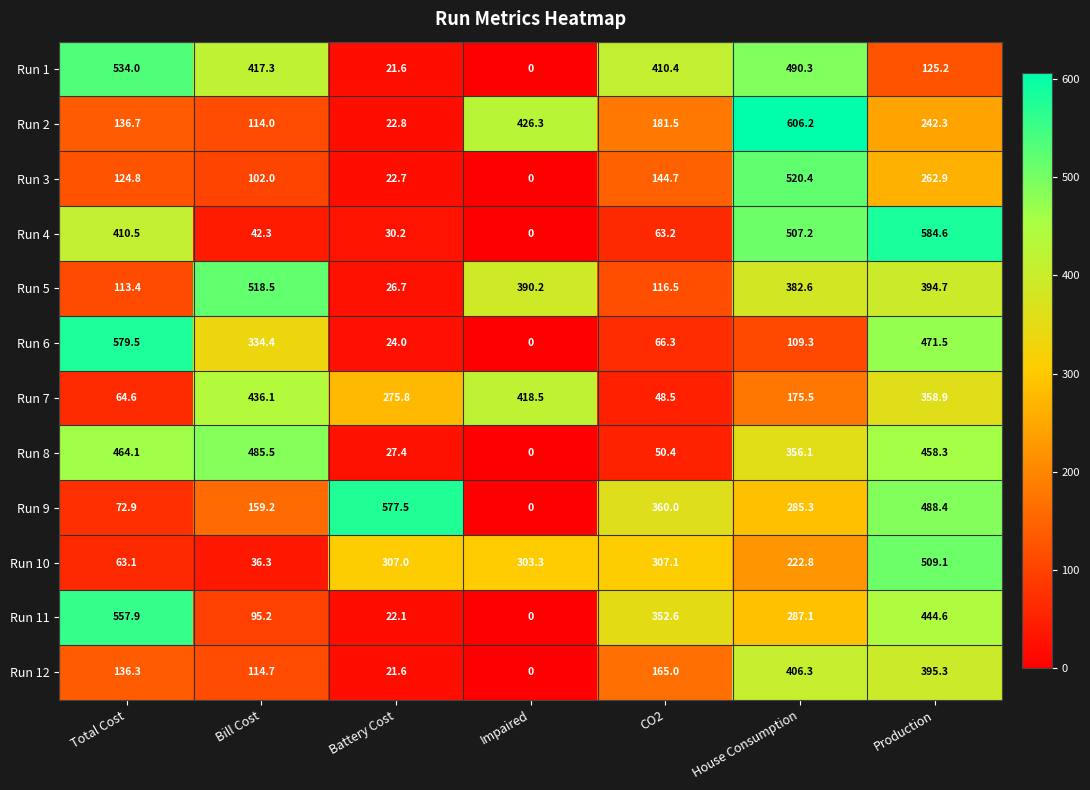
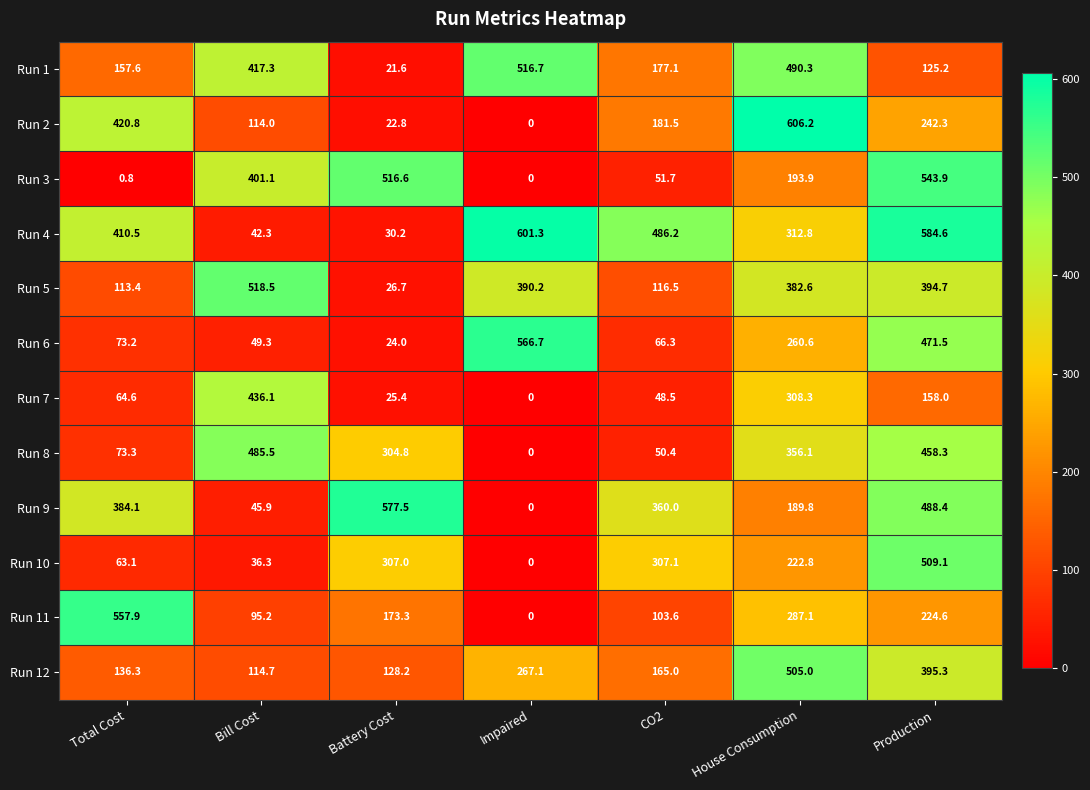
Run 1, Total Cost: 534.0 -> 157.6
Run 1, Impaired: 0 -> 516.7
Run 1, CO2: 410.4 -> 177.1
Run 2, Total Cost: 136.7 -> 420.8
Run 2, Impaired: 426.3 -> 0
Run 3, Total Cost: 124.8 -> 0.8
Run 3, Bill Cost: 102.0 -> 401.1
Run 3, Battery Cost: 22.7 -> 516.6
Run 3, CO2: 144.7 -> 51.7
Run 3, House Consumption: 520.4 -> 193.9
Run 3, Production: 262.9 -> 543.9
Run 4, Impaired: 0 -> 601.3
Run 4, CO2: 63.2 -> 486.2
Run 4, House Consumption: 507.2 -> 312.8
Run 6, Total Cost: 579.5 -> 73.2
Run 6, Bill Cost: 334.4 -> 49.3
Run 6, Impaired: 0 -> 566.7
Run 6, House Consumption: 109.3 -> 260.6
Run 7, Battery Cost: 275.8 -> 25.4
Run 7, Impaired: 418.5 -> 0
Run 7, House Consumption: 175.5 -> 308.3
Run 7, Production: 358.9 -> 158.0
Run 8, Total Cost: 464.1 -> 73.3
Run 8, Battery Cost: 27.4 -> 304.8
Run 9, Total Cost: 72.9 -> 384.1
Run 9, Bill Cost: 159.2 -> 45.9
Run 9, House Consumption: 285.3 -> 189.8
Run 10, Impaired: 303.3 -> 0
Run 11, Battery Cost: 22.1 -> 173.3
Run 11, CO2: 352.6 -> 103.6
Run 11, Production: 444.6 -> 224.6
Run 12, Battery Cost: 21.6 -> 128.2
Run 12, Impaired: 0 -> 267.1
Run 12, House Consumption: 406.3 -> 505.0
